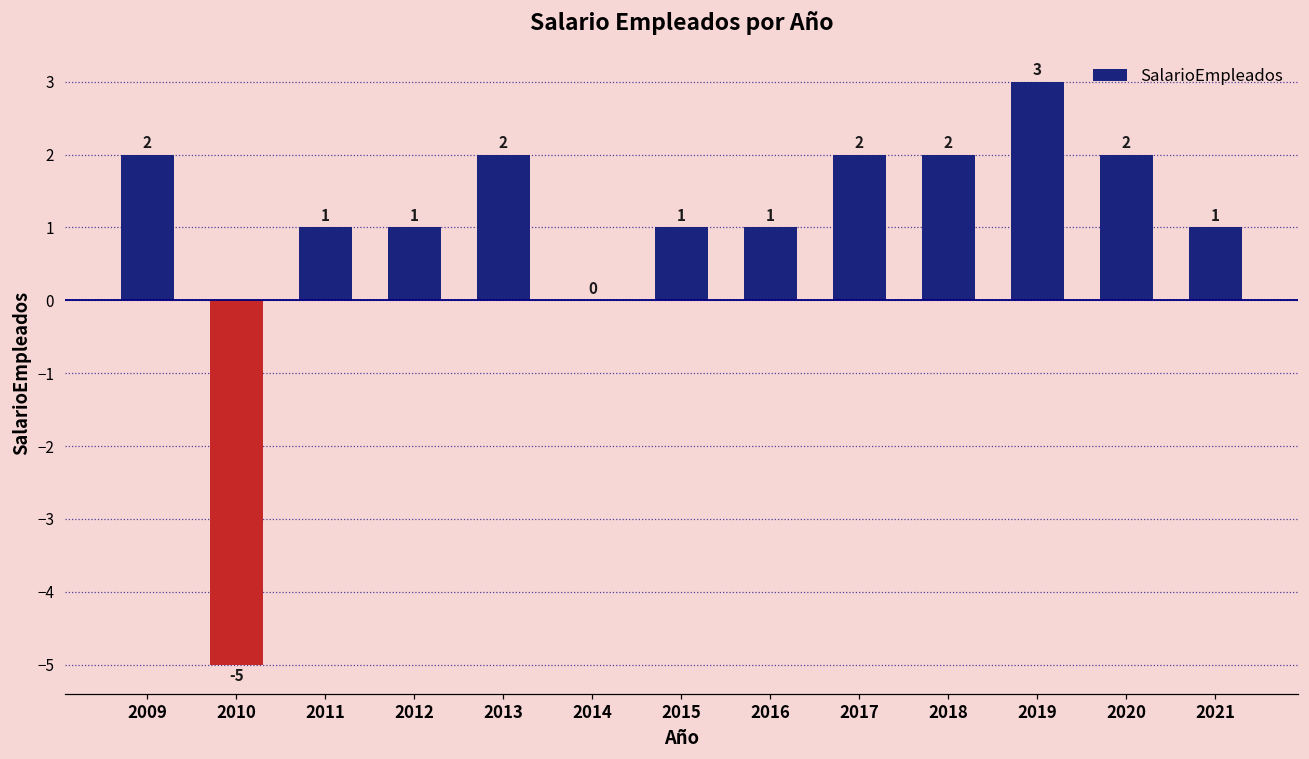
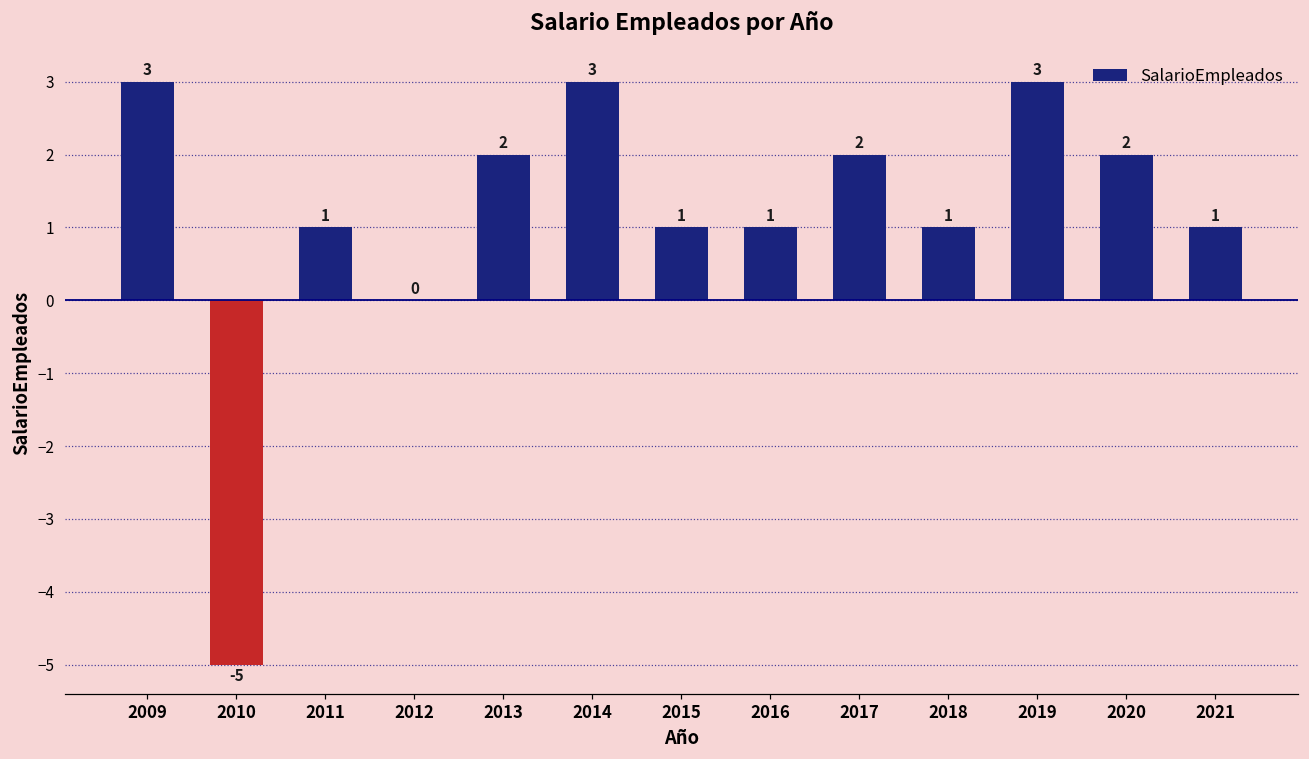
2009: 2 -> 3
2012: 1 -> 0
2014: 0 -> 3
2018: 2 -> 1
